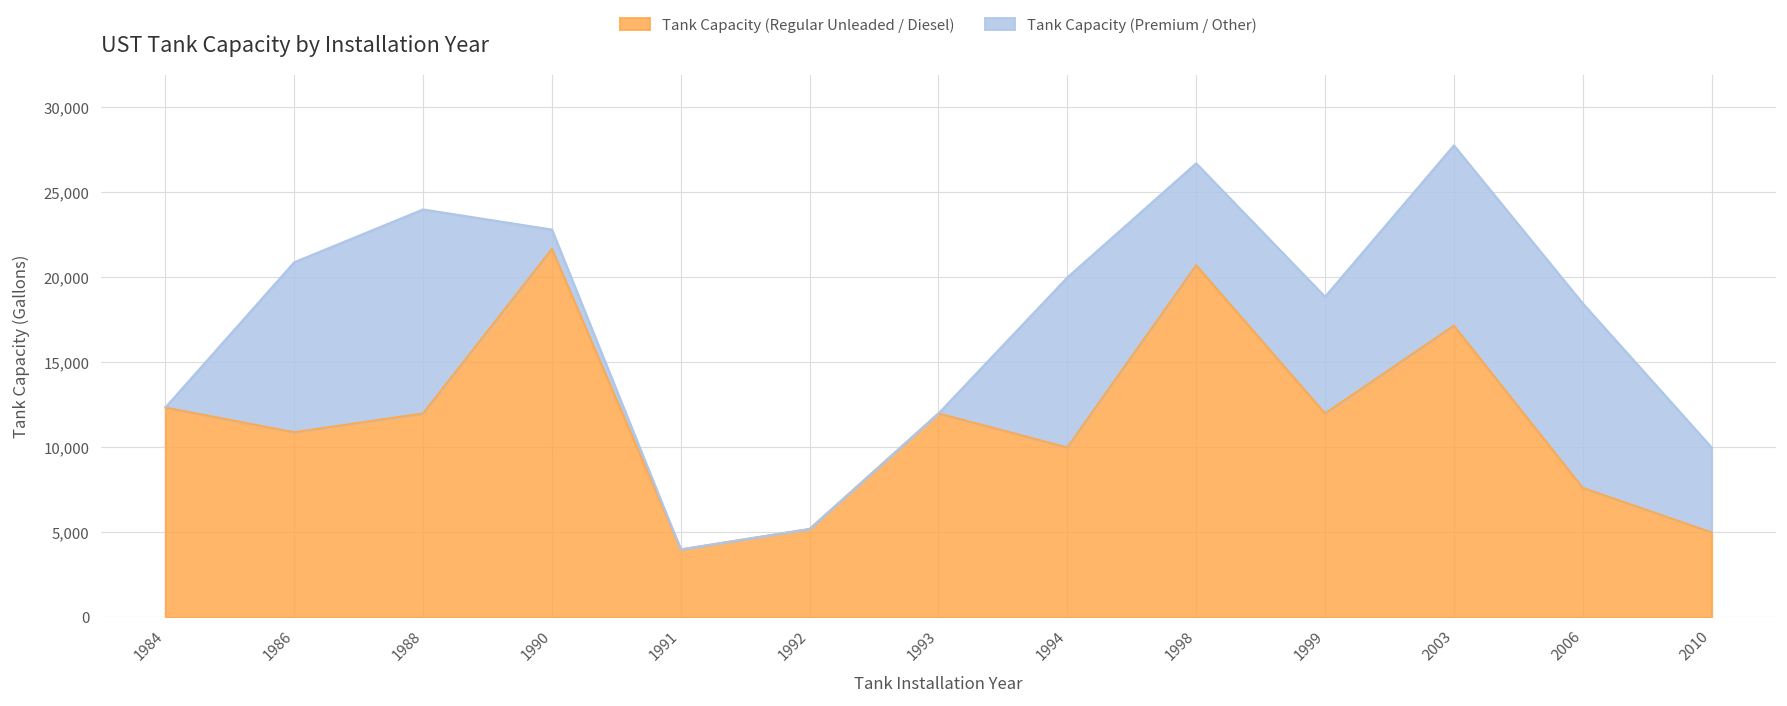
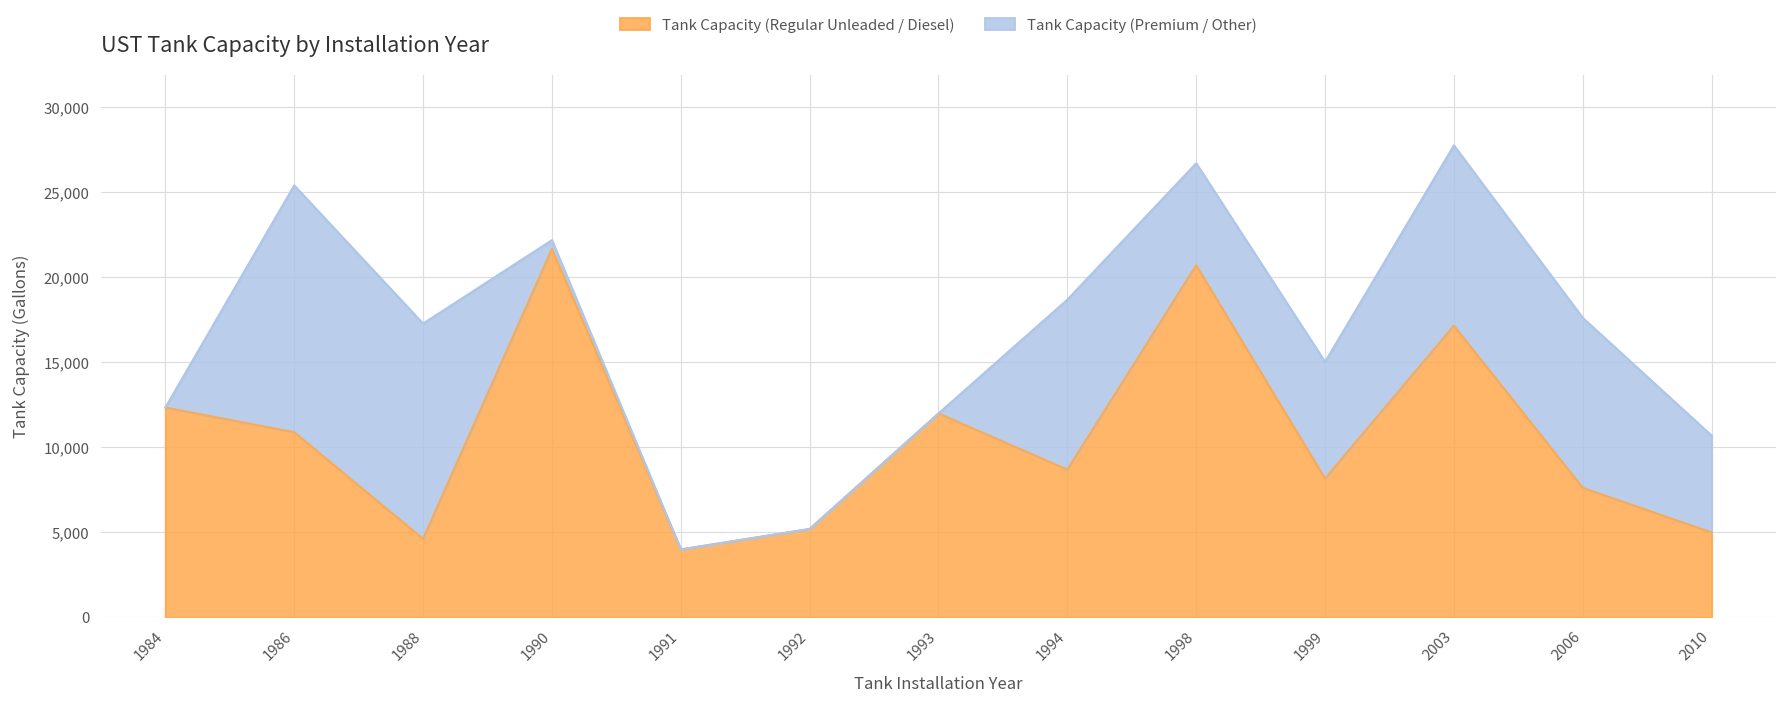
Tank Capacity (Premium / Other), 1986: 10,000 -> 14,500
Tank Capacity (Regular Unleaded / Diesel), 1988: 12,000 -> 4,600
Tank Capacity (Premium / Other), 1988: 12,000 -> 12,700
Tank Capacity (Premium / Other), 1990: 1,100 -> 500
Tank Capacity (Regular Unleaded / Diesel), 1994: 10,000 -> 8,700
Tank Capacity (Regular Unleaded / Diesel), 1999: 12,000 -> 8,200
Tank Capacity (Premium / Other), 2006: 10,900 -> 10,000
Tank Capacity (Premium / Other), 2010: 5,000 -> 5,700
